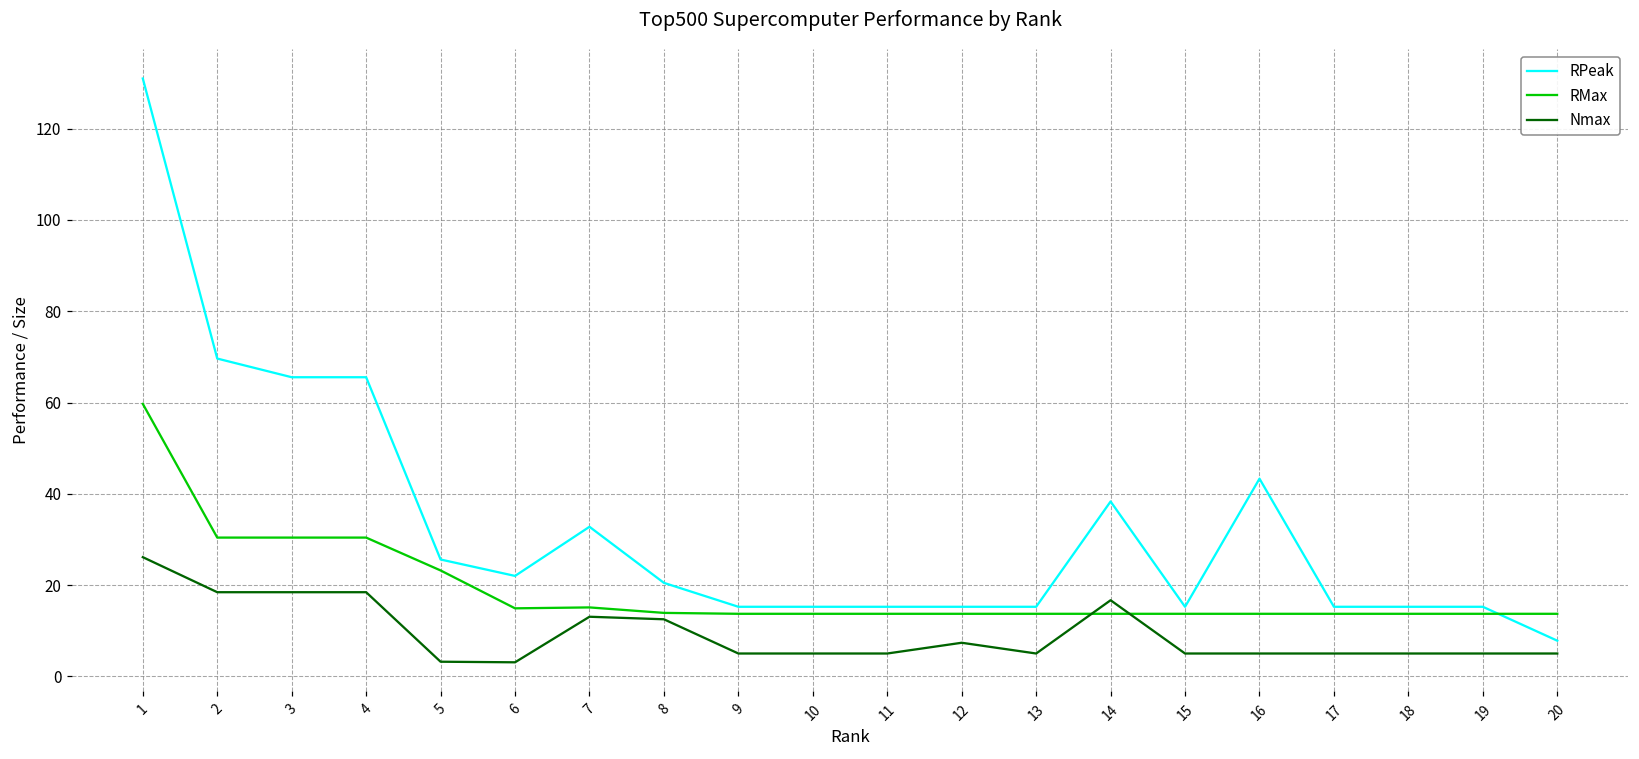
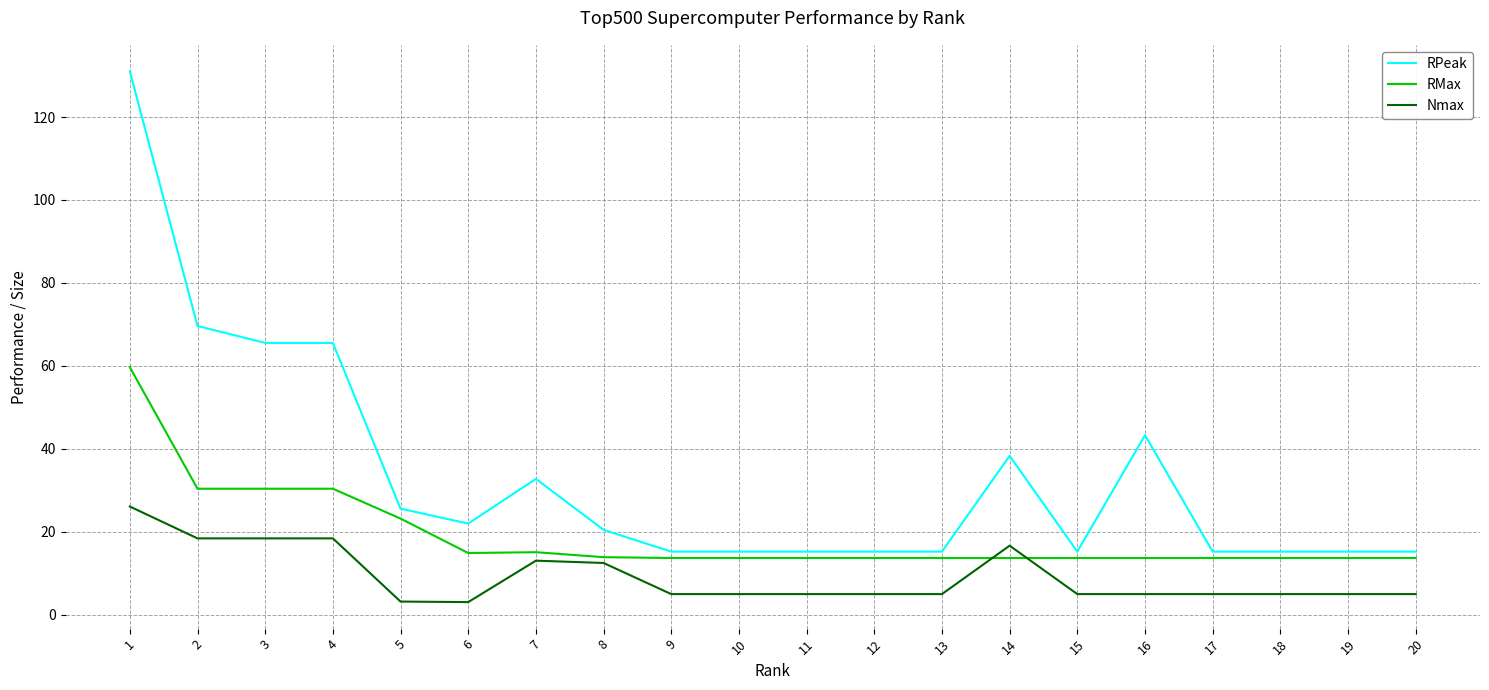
Nmax, 12: 7 -> 5
RPeak, 20: 8 -> 15
